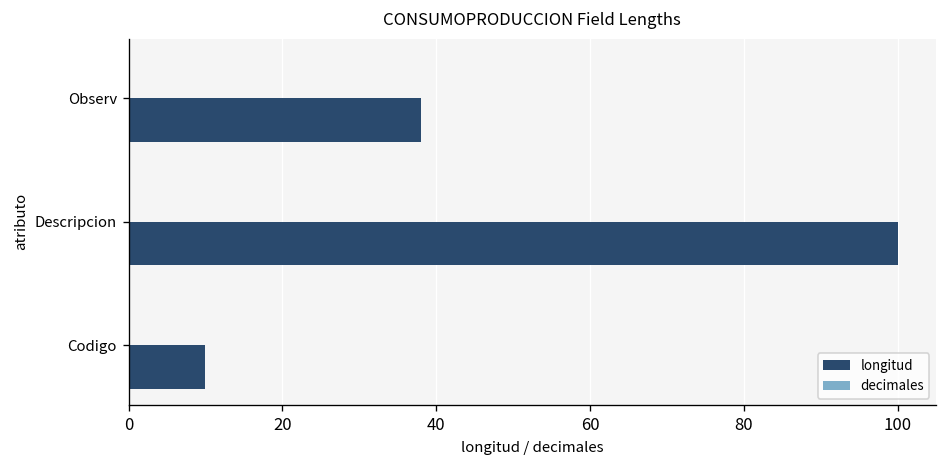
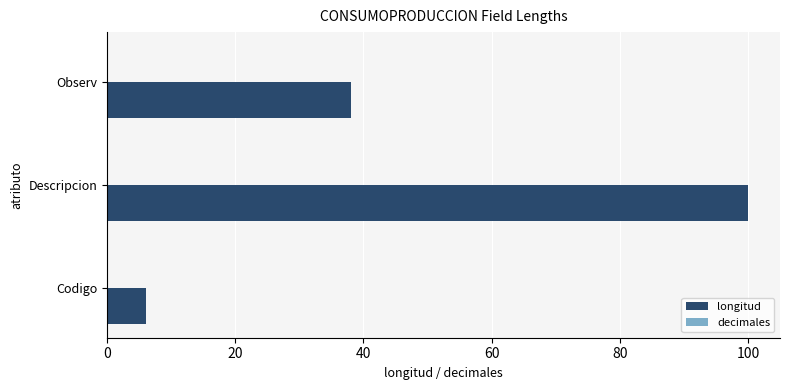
longitud, Codigo: 10 -> 6
